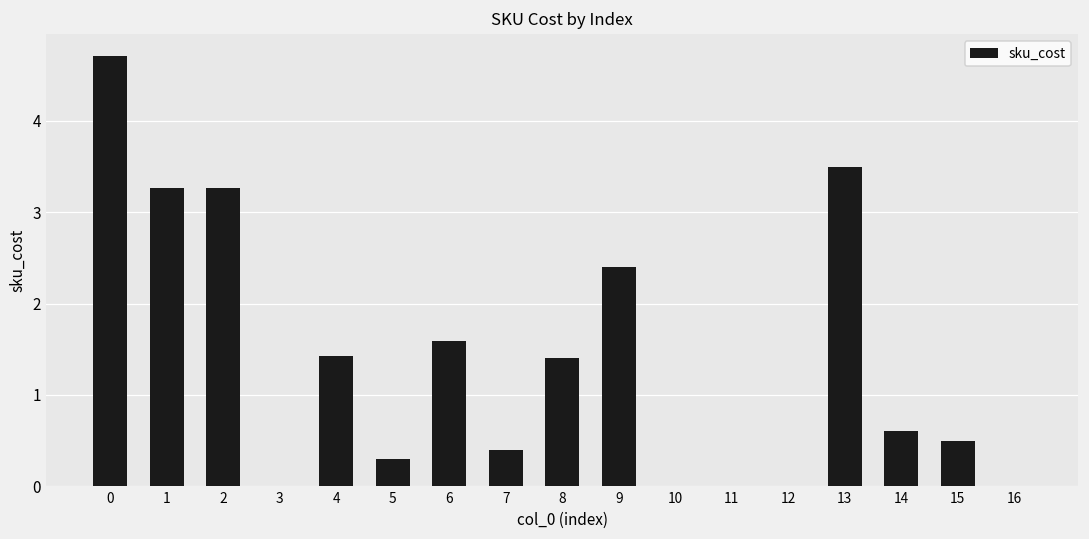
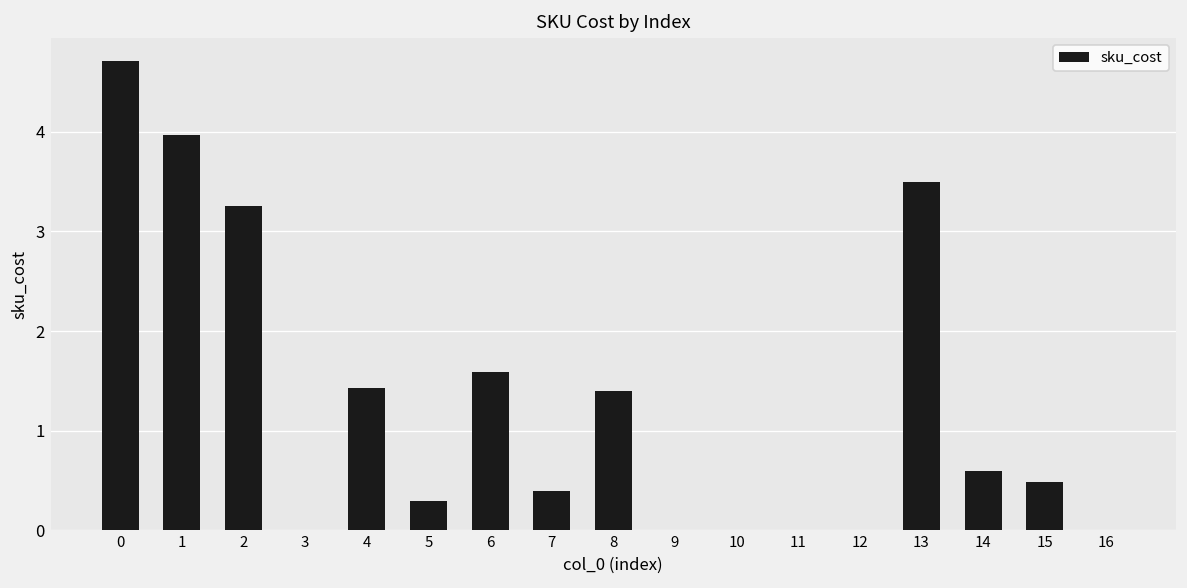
1: 3.3 -> 4.0
9: 2.4 -> 0.0
